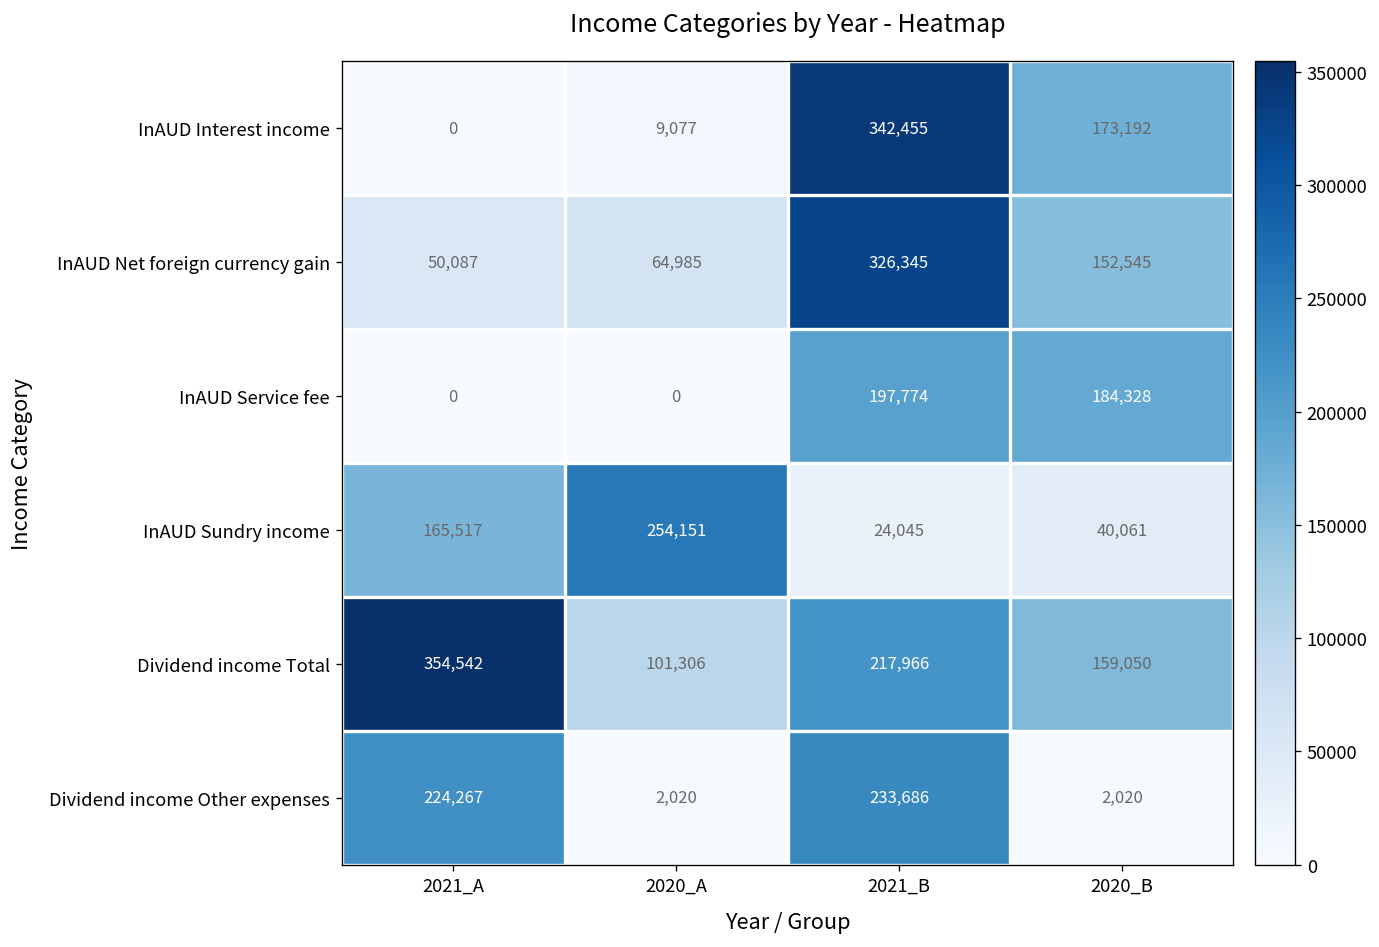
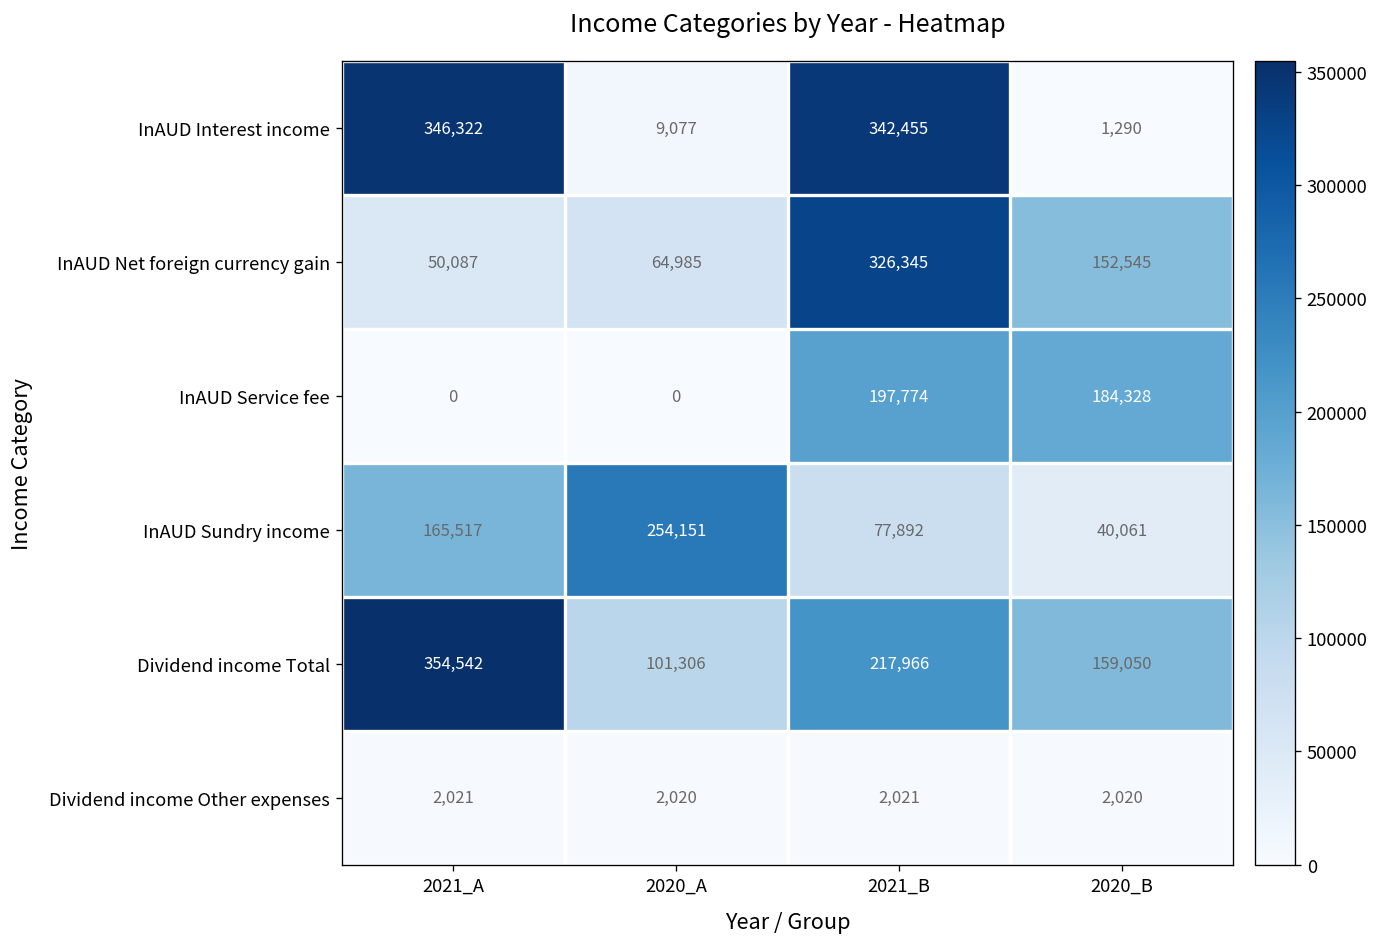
InAUD Interest income, 2021_A: 0 -> 346,322
InAUD Interest income, 2020_B: 173,192 -> 1,290
InAUD Sundry income, 2021_B: 24,045 -> 77,892
Dividend income Other expenses, 2021_A: 224,267 -> 2,021
Dividend income Other expenses, 2021_B: 233,686 -> 2,021
